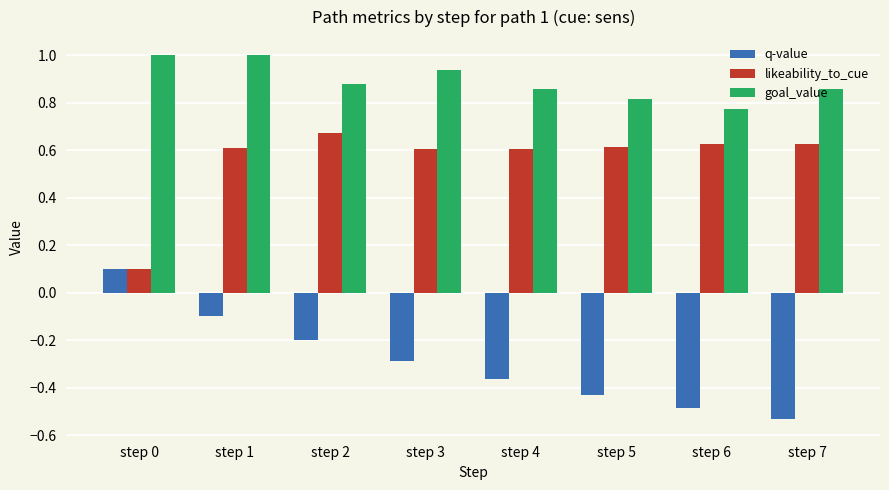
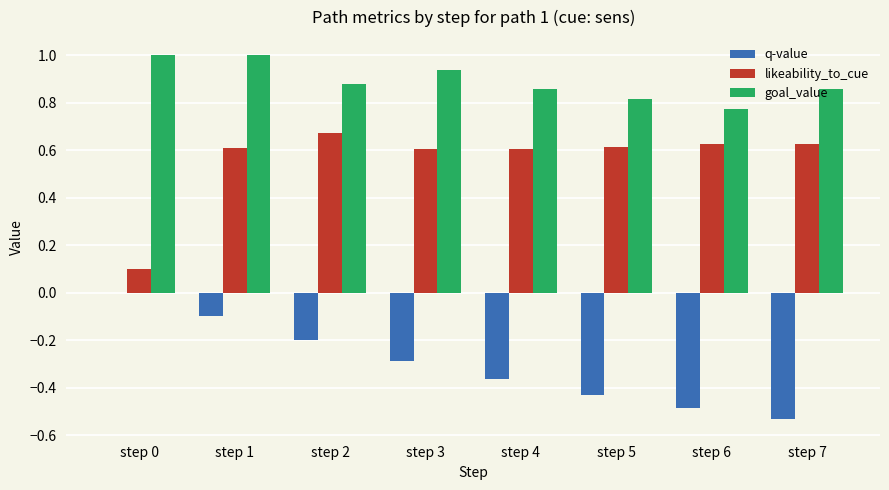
q-value, step 0: 0.1 -> 0.0
